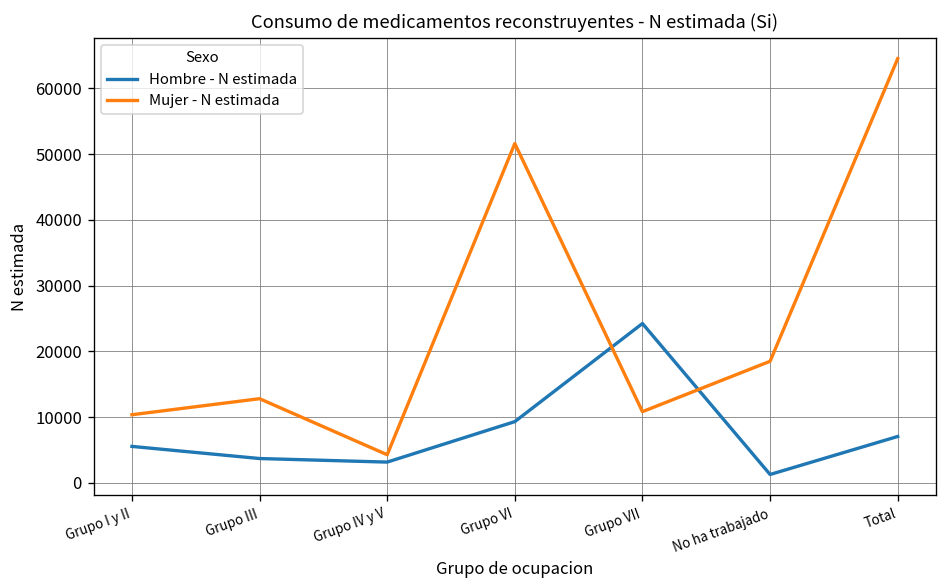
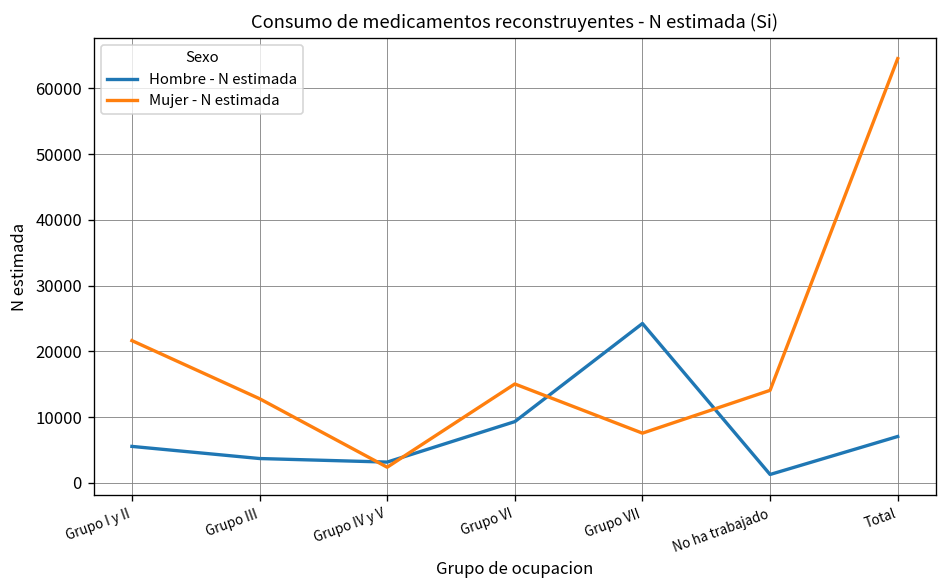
Mujer - N estimada, Grupo I y II: 10000 -> 22000
Mujer - N estimada, Grupo IV y V: 4000 -> 2000
Mujer - N estimada, Grupo VI: 52000 -> 15000
Mujer - N estimada, Grupo VII: 11000 -> 8000
Mujer - N estimada, No ha trabajado: 18000 -> 14000
